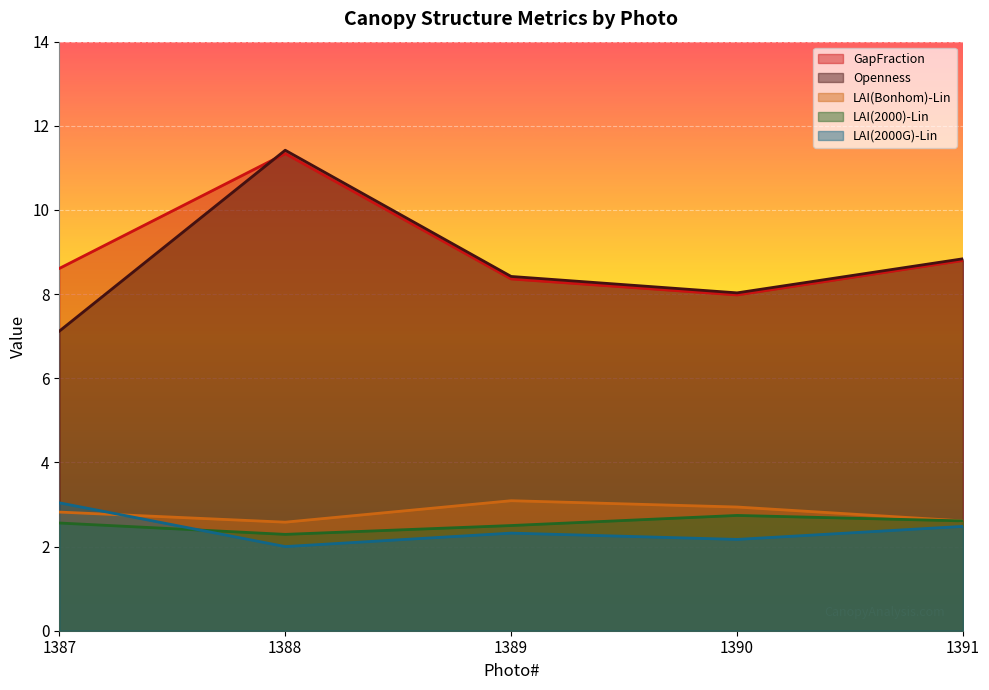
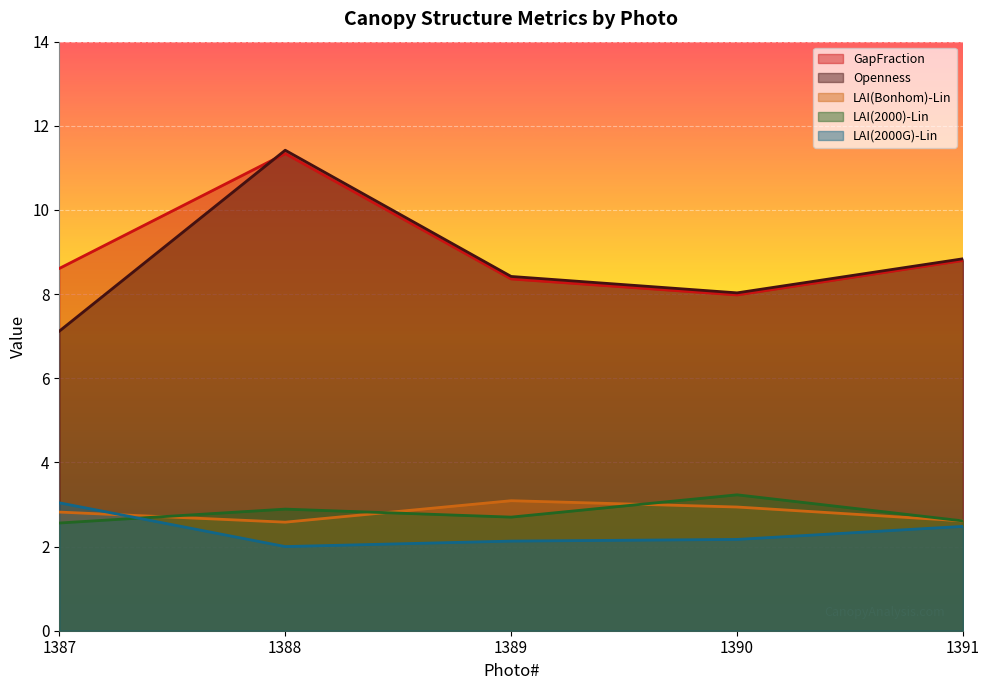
LAI(2000)-Lin, 1388: 2.3 -> 2.9
LAI(2000)-Lin, 1389: 2.5 -> 2.7
LAI(2000G)-Lin, 1389: 2.3 -> 2.1
LAI(2000)-Lin, 1390: 2.7 -> 3.2
